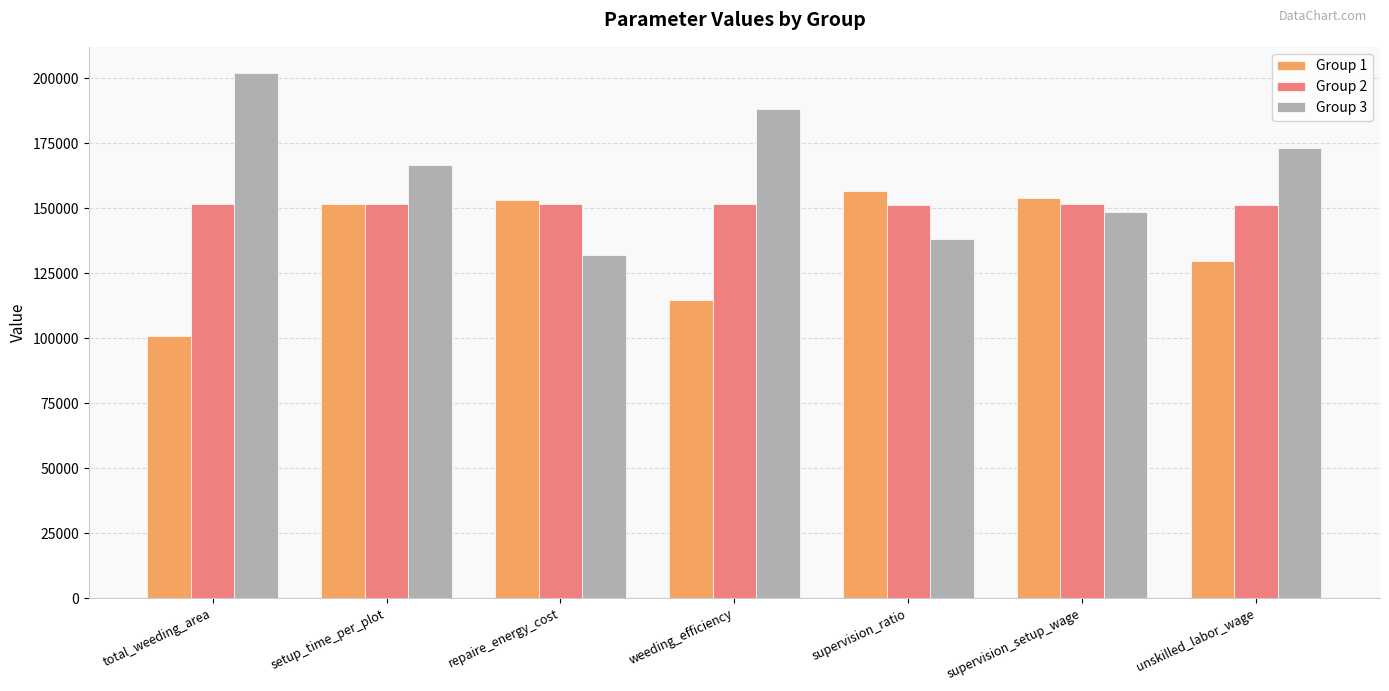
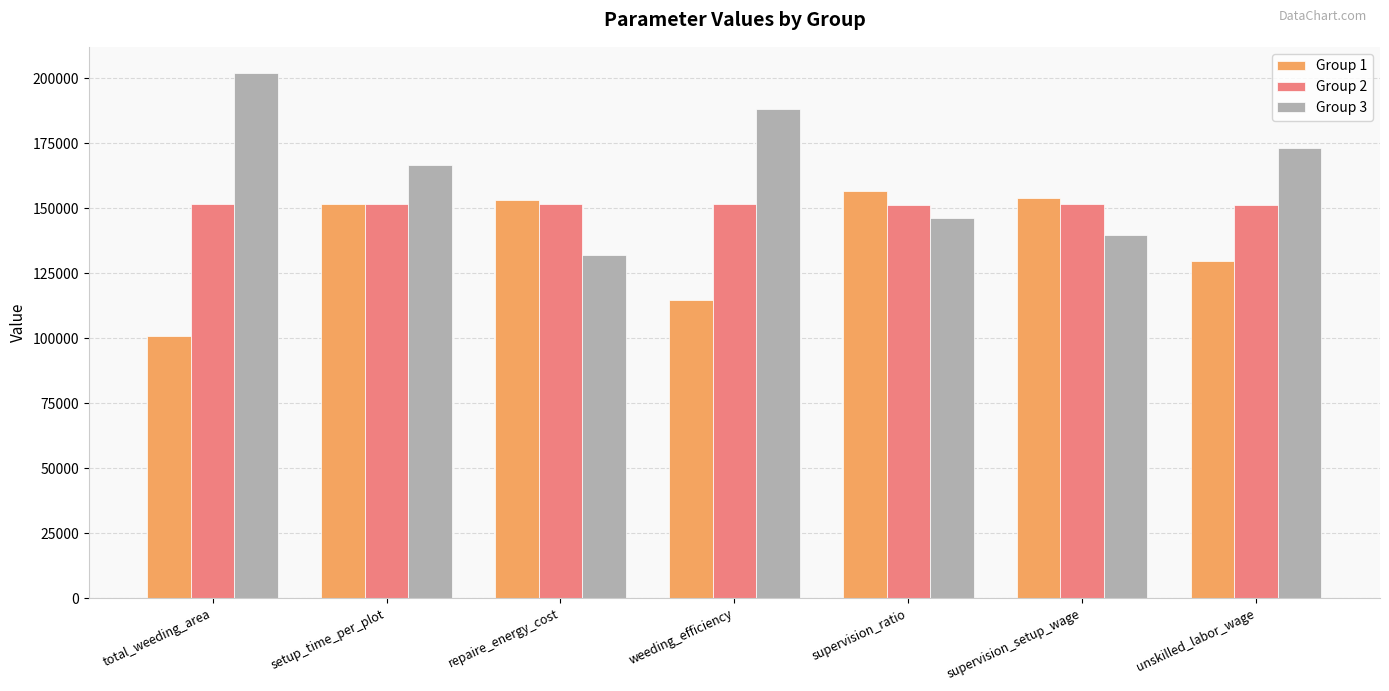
Group 3, supervision_ratio: 138000 -> 146000
Group 3, supervision_setup_wage: 149000 -> 140000
